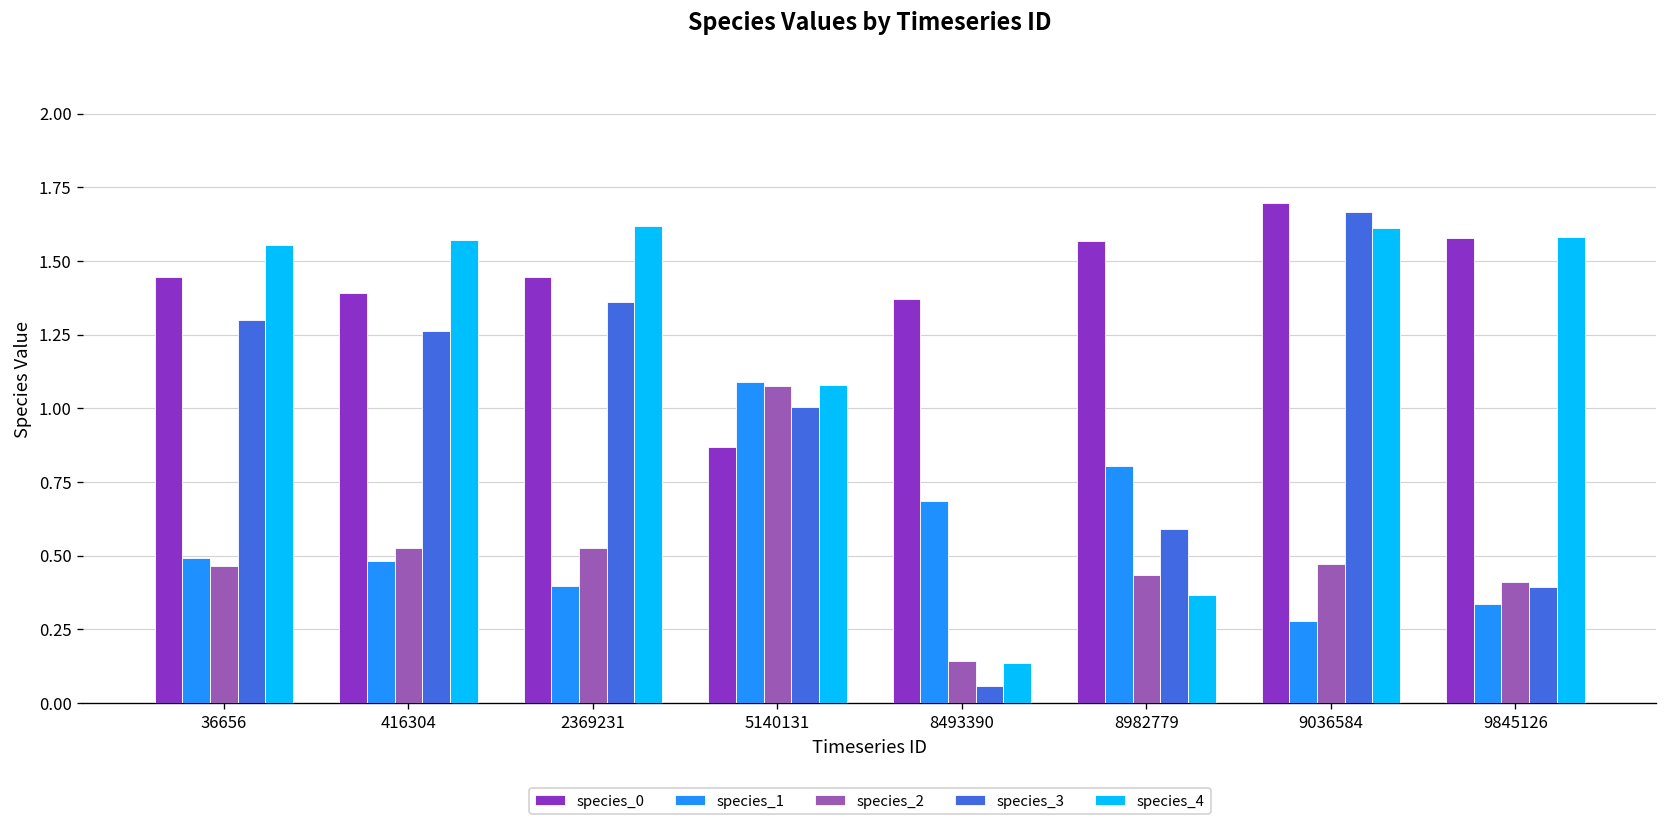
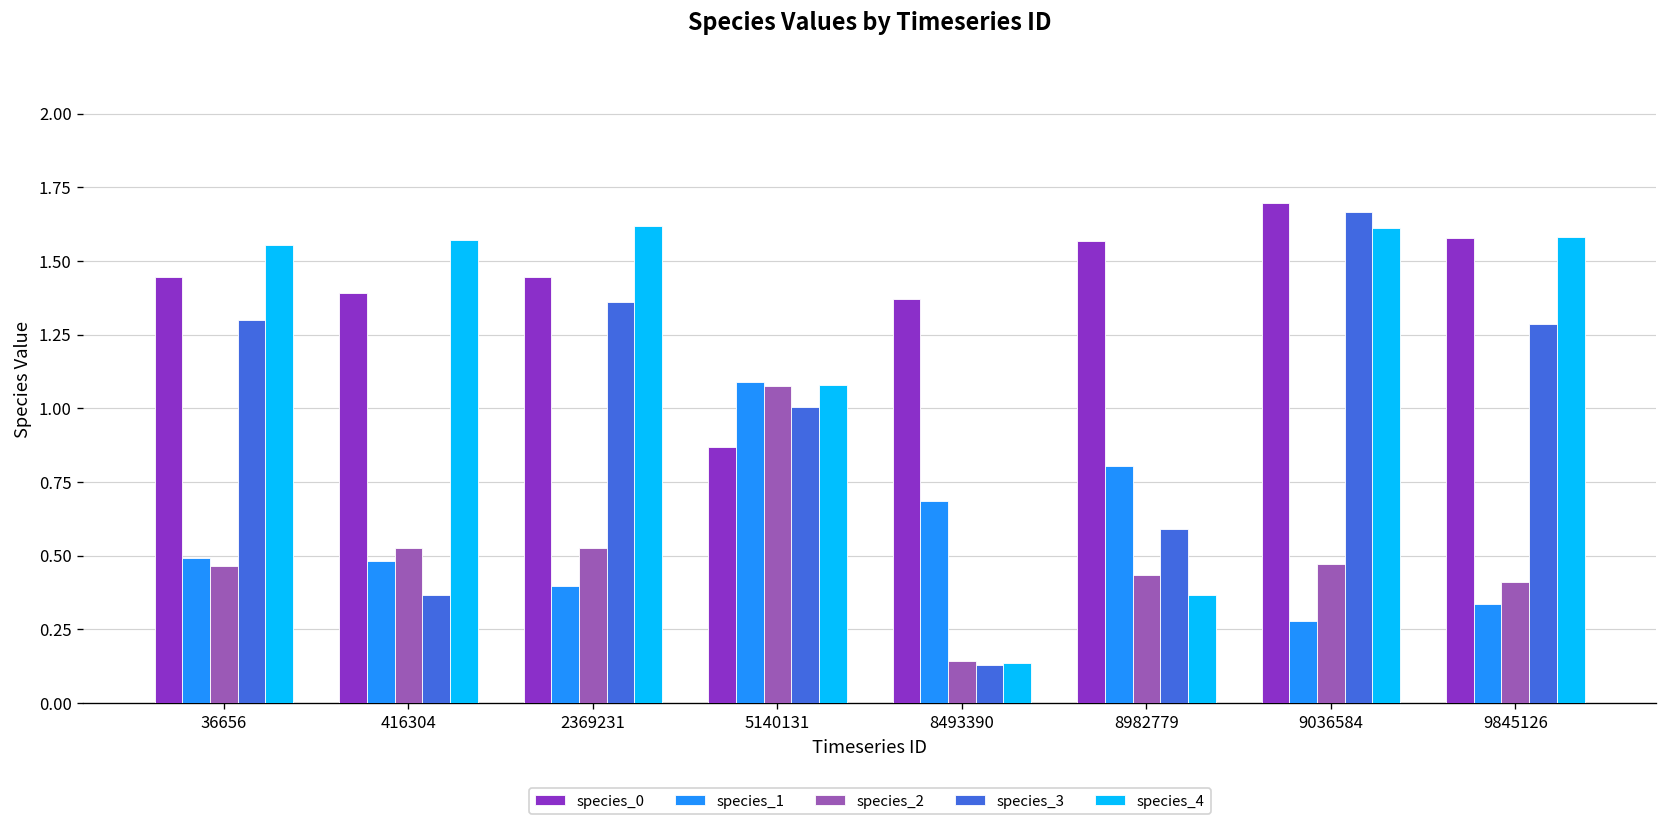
species_3, 416304: 1.26 -> 0.37
species_3, 8493390: 0.06 -> 0.13
species_3, 9845126: 0.40 -> 1.29
